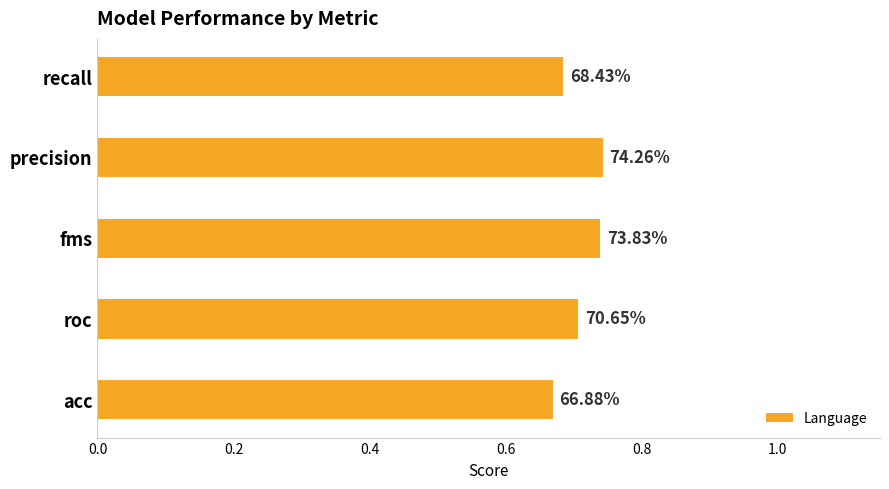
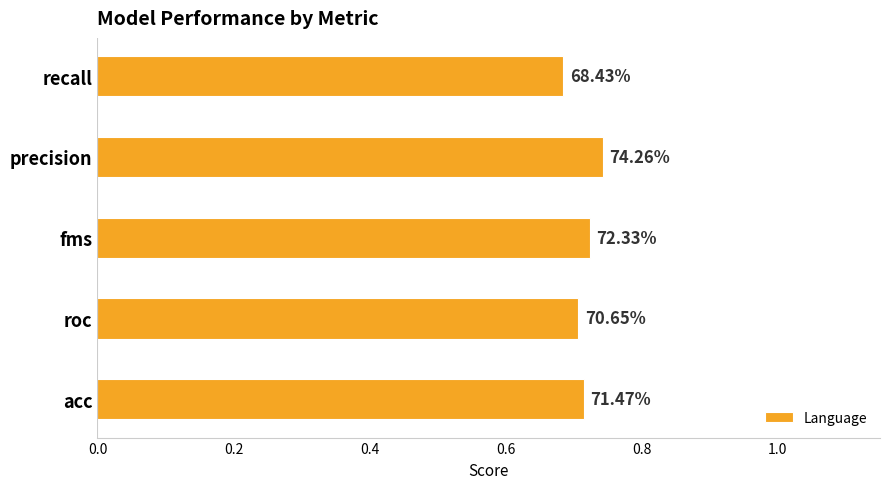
fms: 73.83% -> 72.33%
acc: 66.88% -> 71.47%
